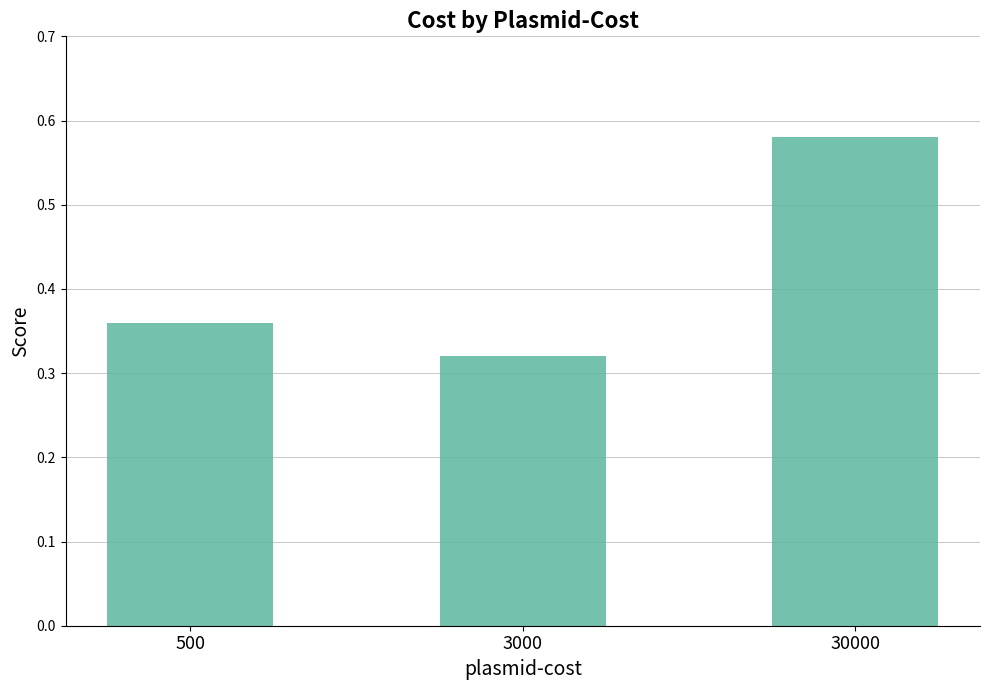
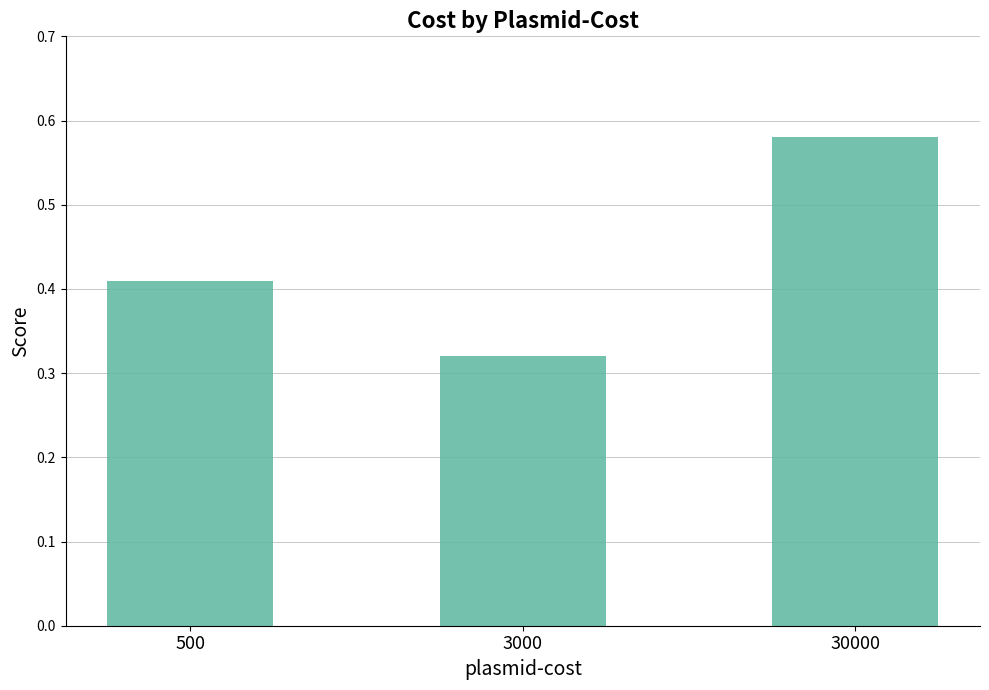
500: 0.36 -> 0.41
